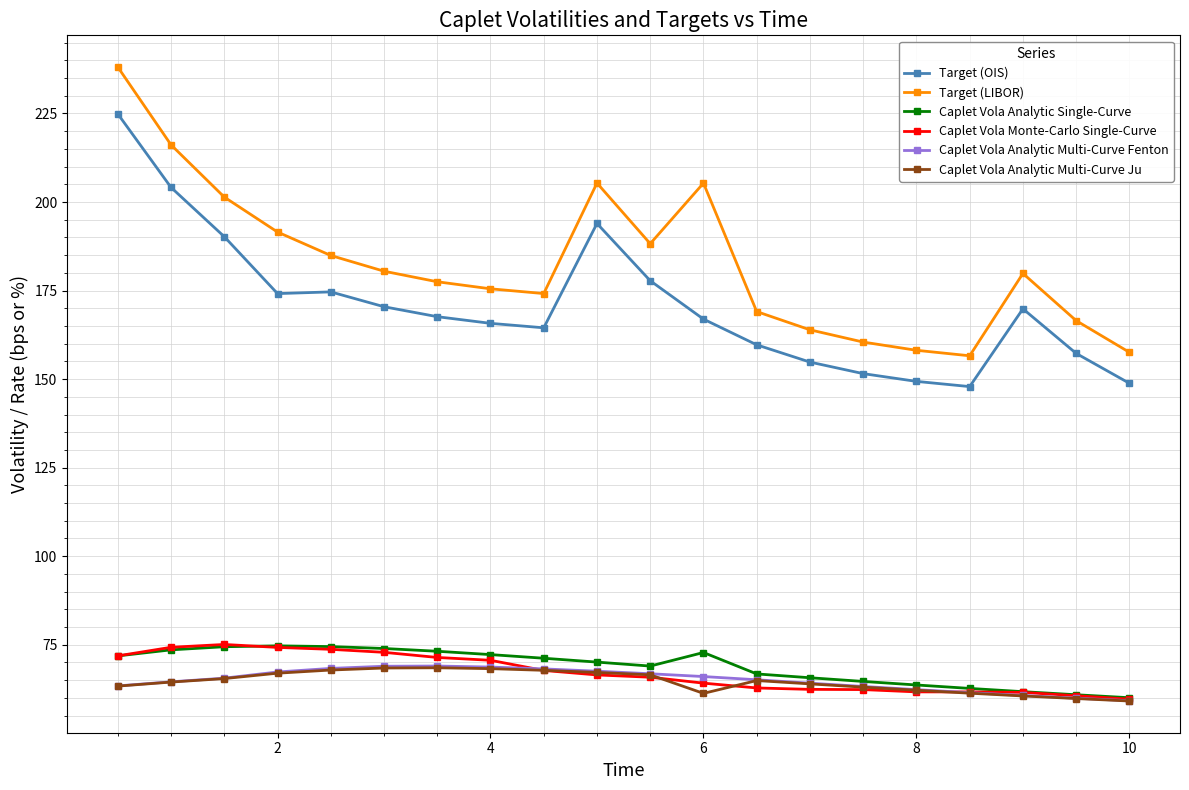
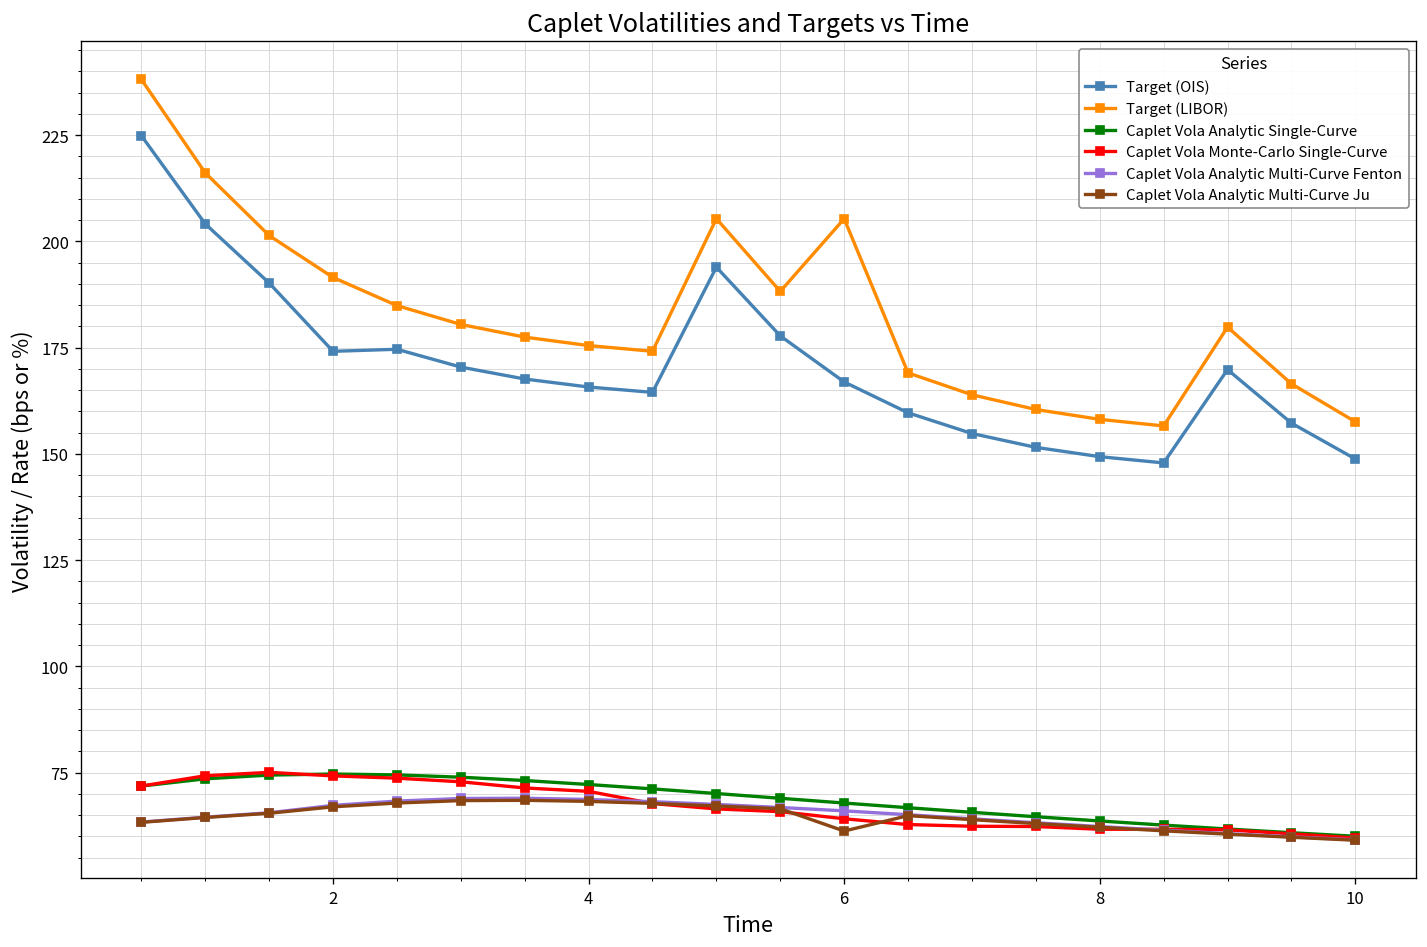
Caplet Vola Analytic Single-Curve, 6: 73 -> 68
